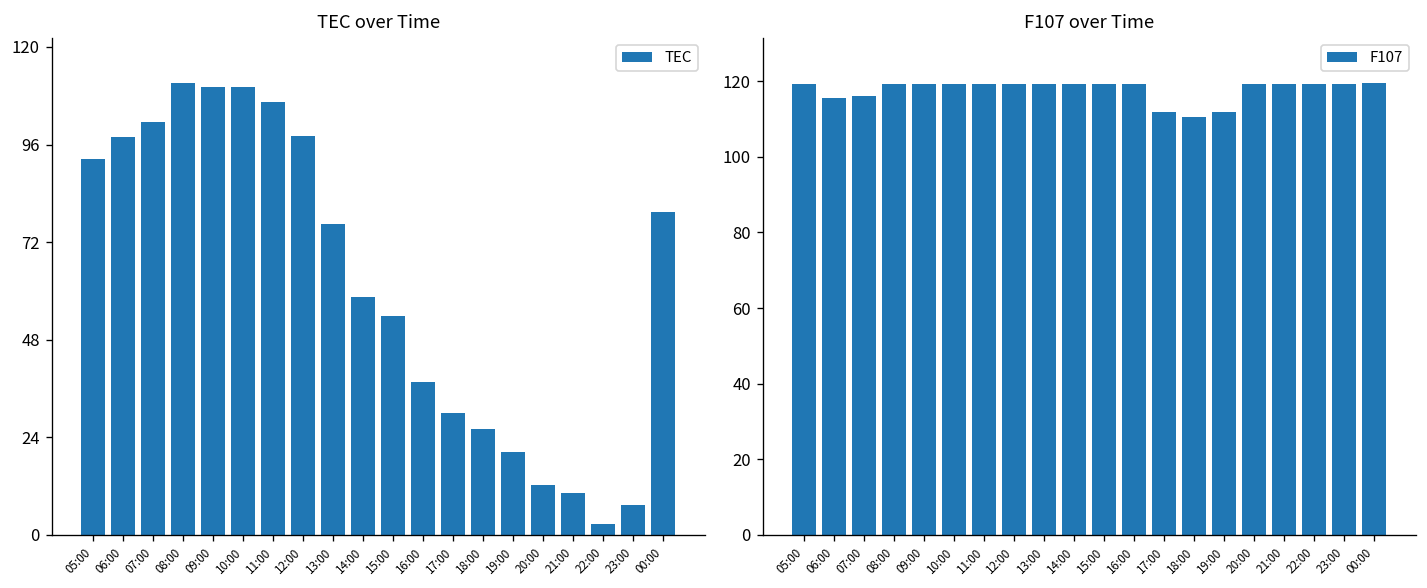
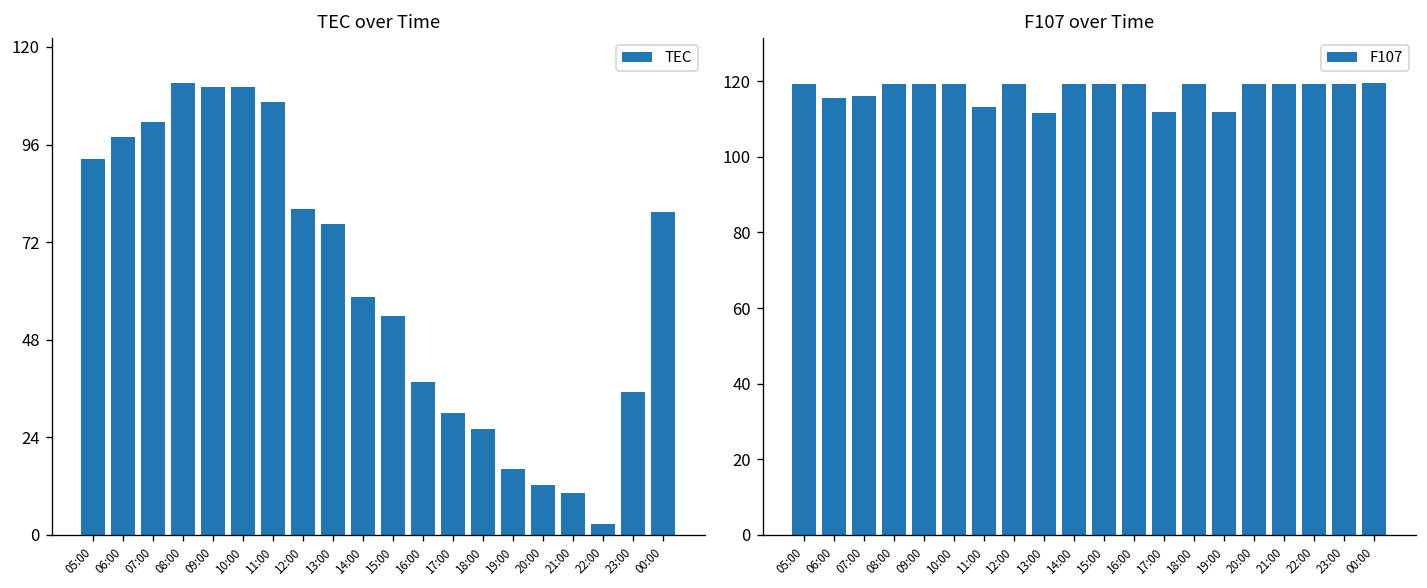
TEC over Time, 12:00: 98 -> 80
TEC over Time, 19:00: 20 -> 16
TEC over Time, 23:00: 7 -> 35
F107 over Time, 11:00: 119 -> 113
F107 over Time, 13:00: 119 -> 112
F107 over Time, 18:00: 111 -> 119
